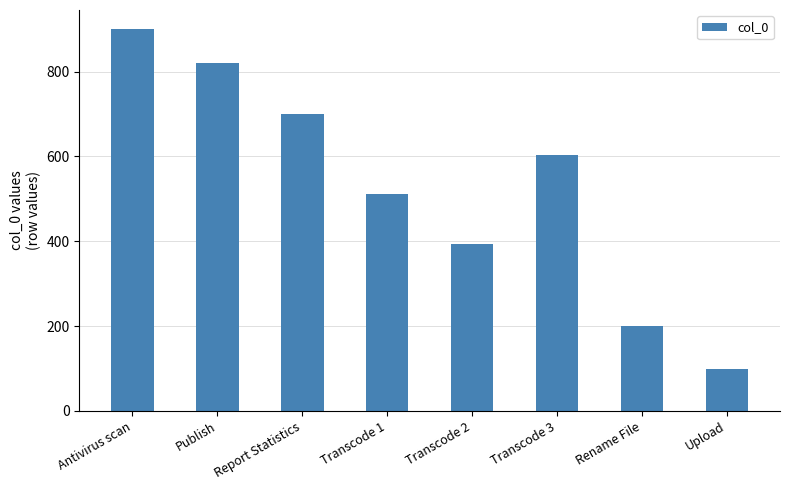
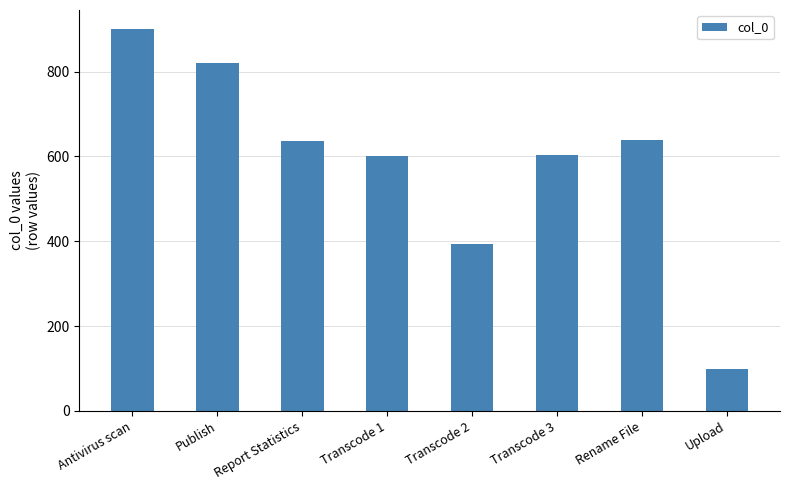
Report Statistics: 700 -> 640
Transcode 1: 510 -> 600
Rename File: 200 -> 640
